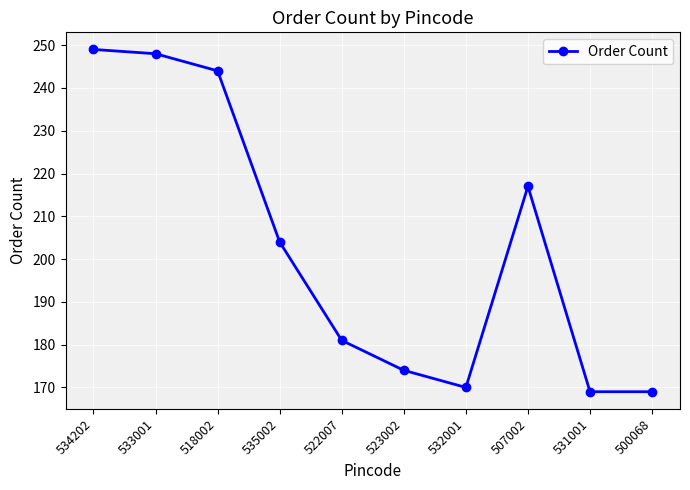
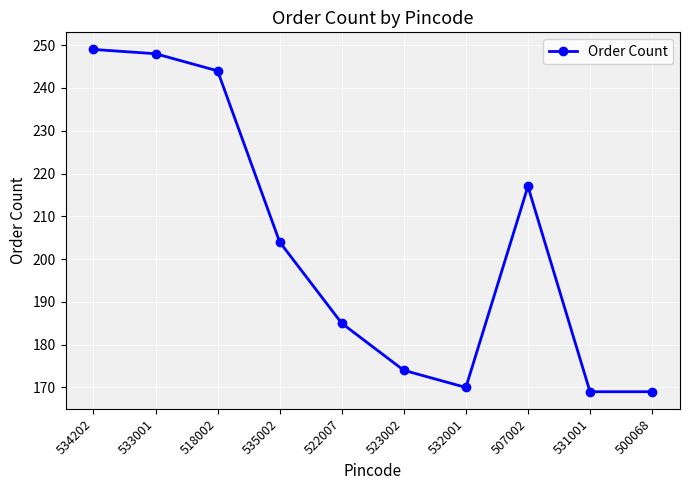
522007: 181 -> 185
